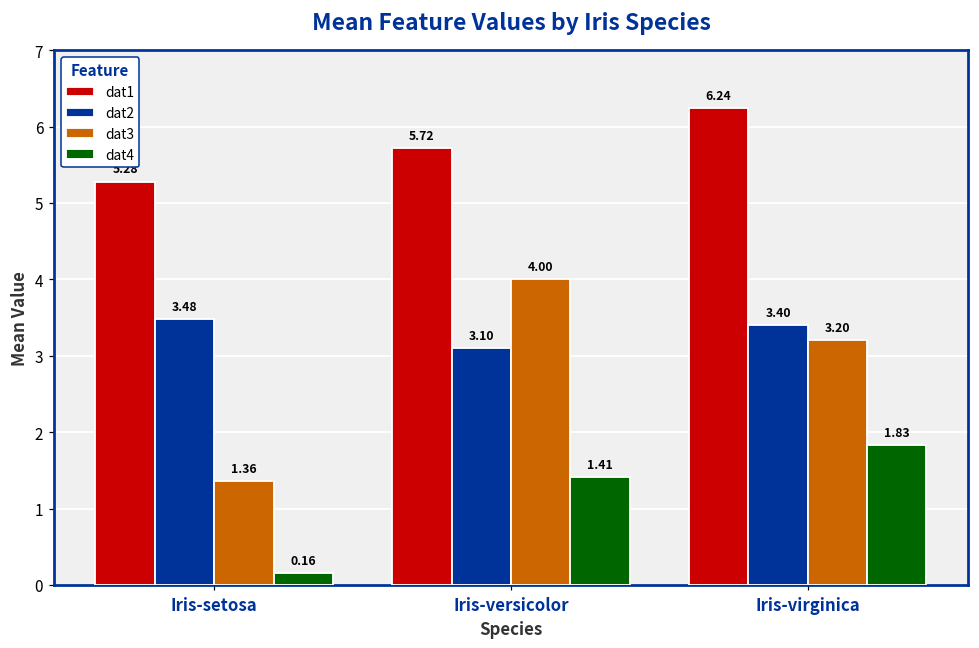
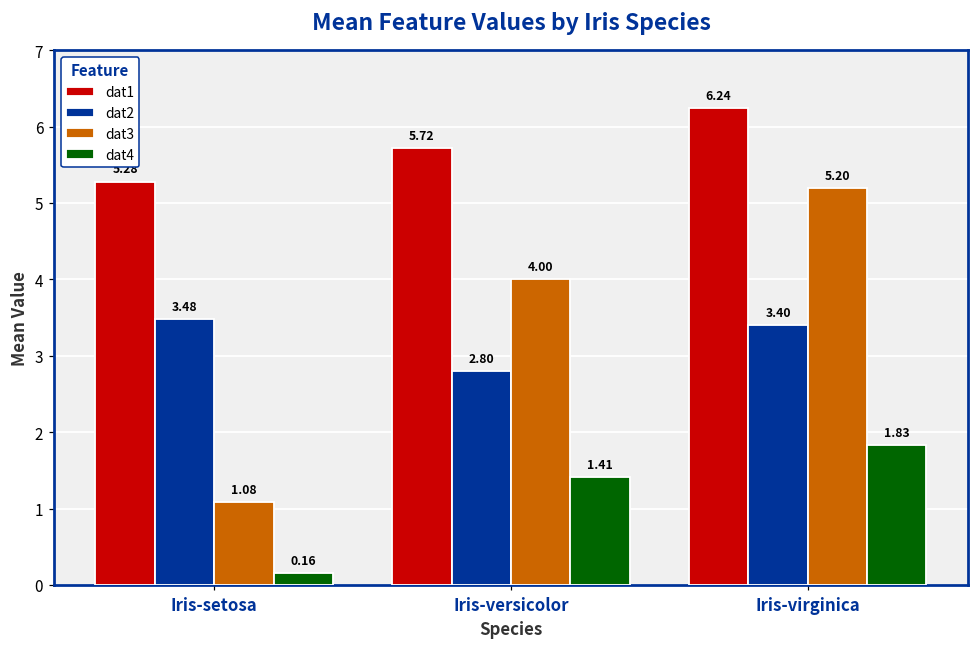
dat3, Iris-setosa: 1.36 -> 1.08
dat2, Iris-versicolor: 3.10 -> 2.80
dat3, Iris-virginica: 3.20 -> 5.20
